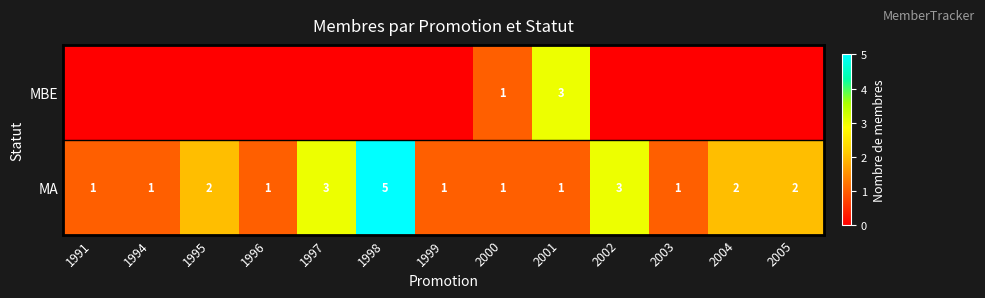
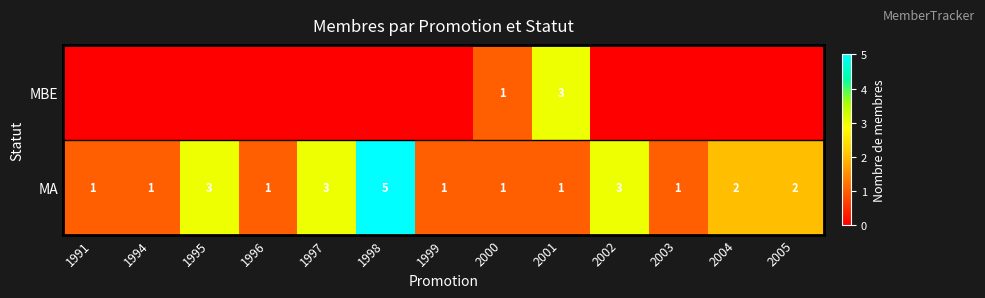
MA, 1995: 2 -> 3
